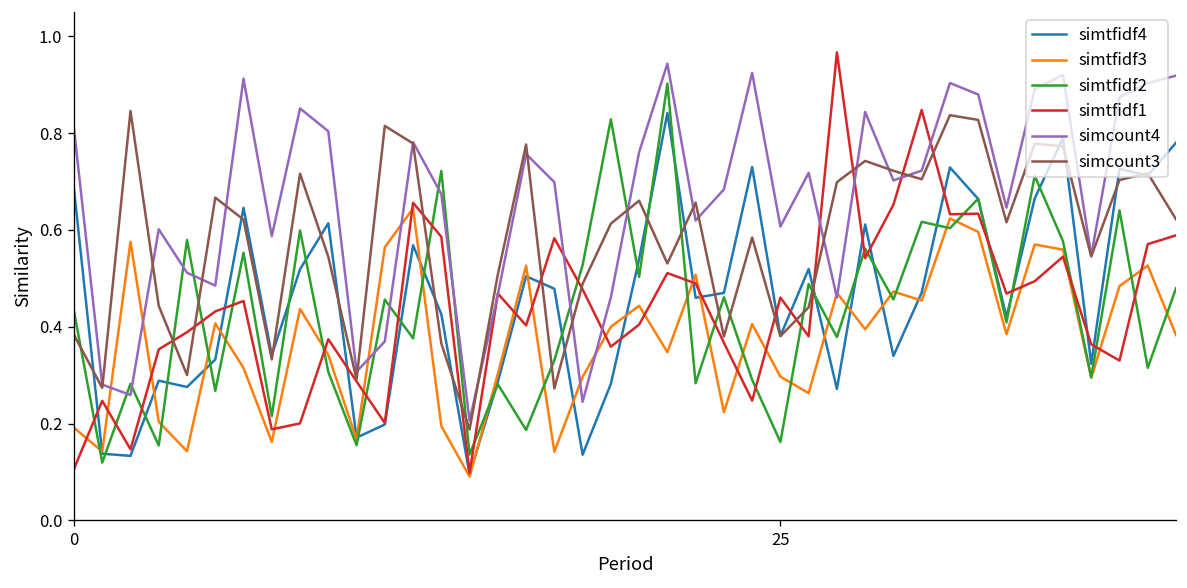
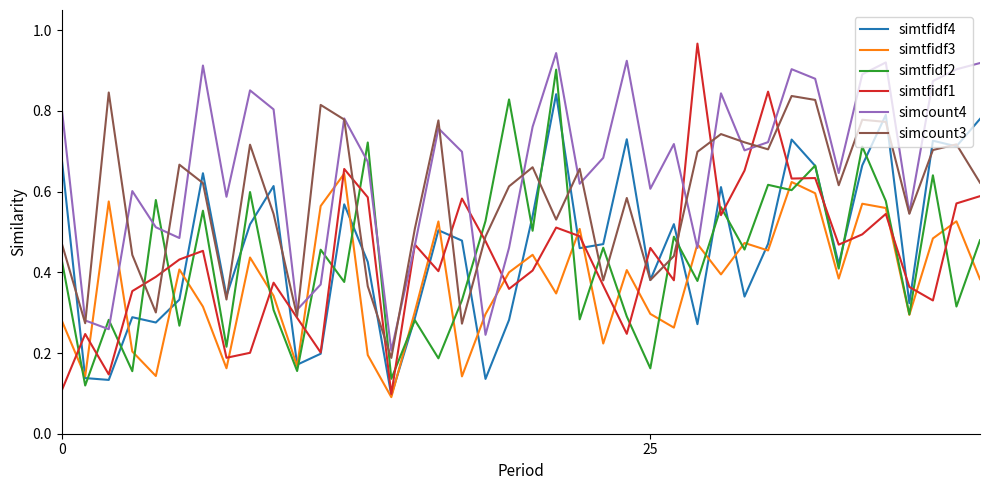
simtfidf3, 0: 0.19 -> 0.28
simcount3, 0: 0.38 -> 0.47
